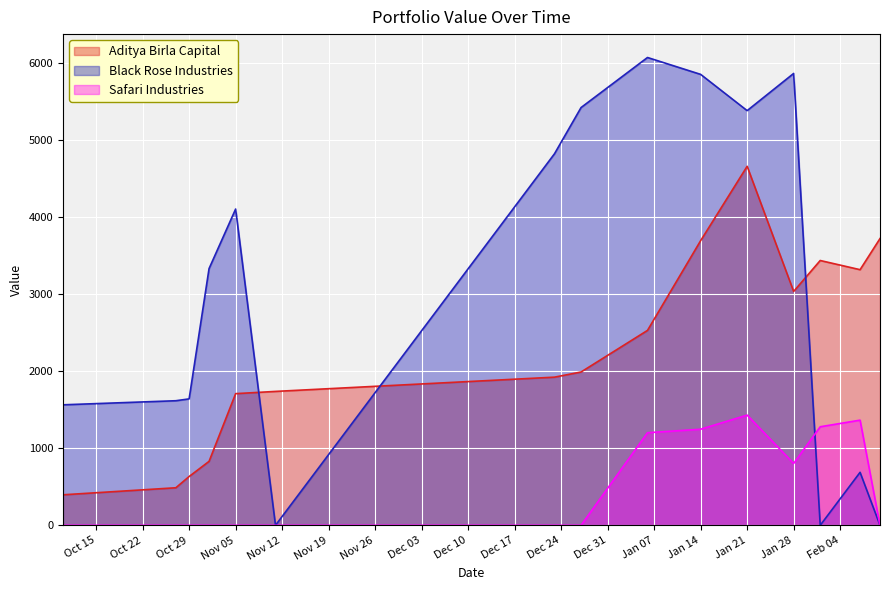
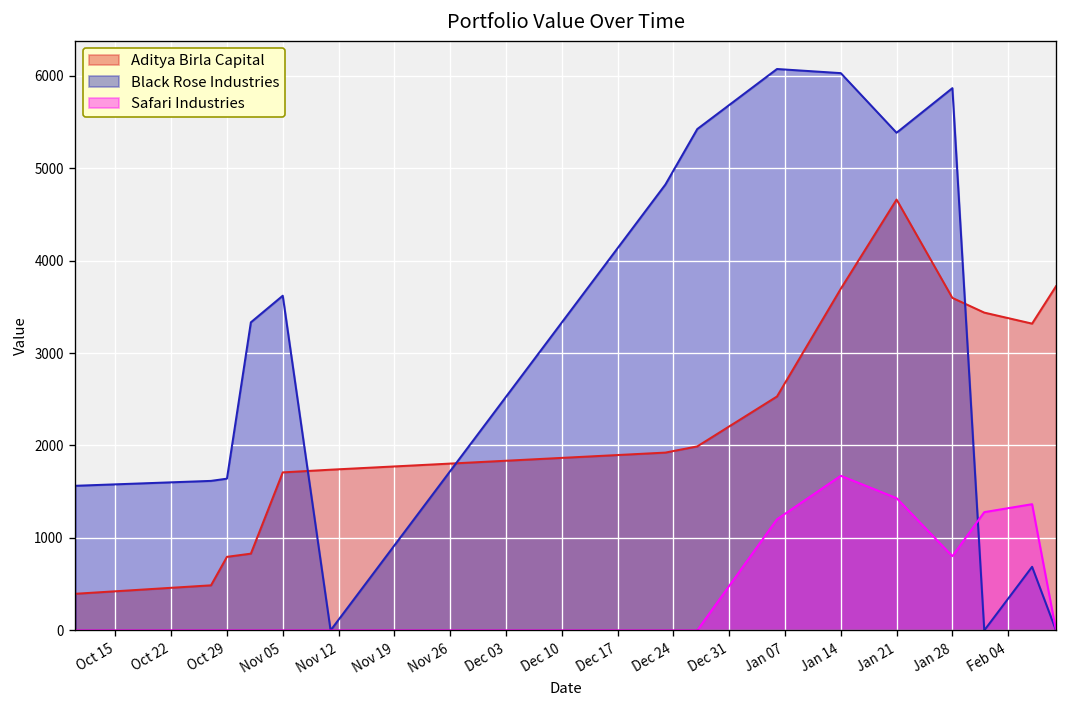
Aditya Birla Capital, Oct 29: 600 -> 800
Black Rose Industries, Nov 05: 4100 -> 3600
Black Rose Industries, Jan 14: 5900 -> 6000
Safari Industries, Jan 14: 1200 -> 1700
Aditya Birla Capital, Jan 28: 3000 -> 3600
